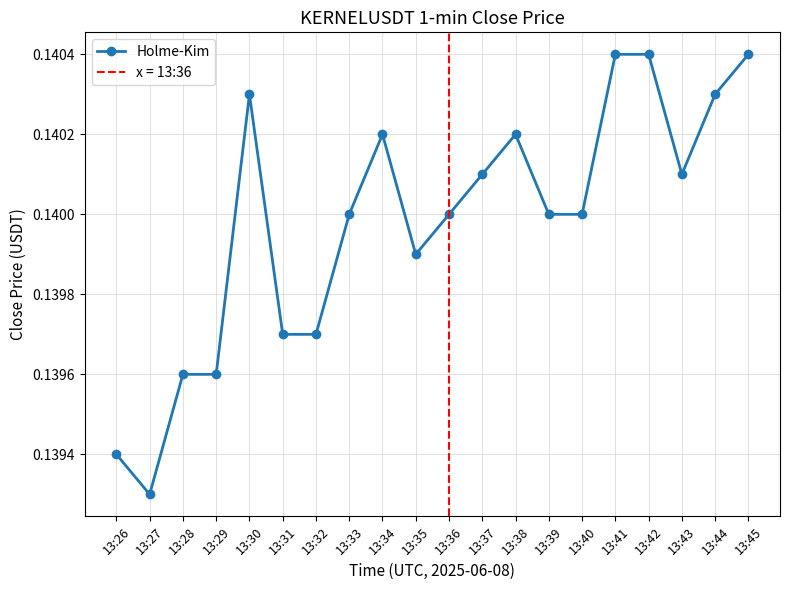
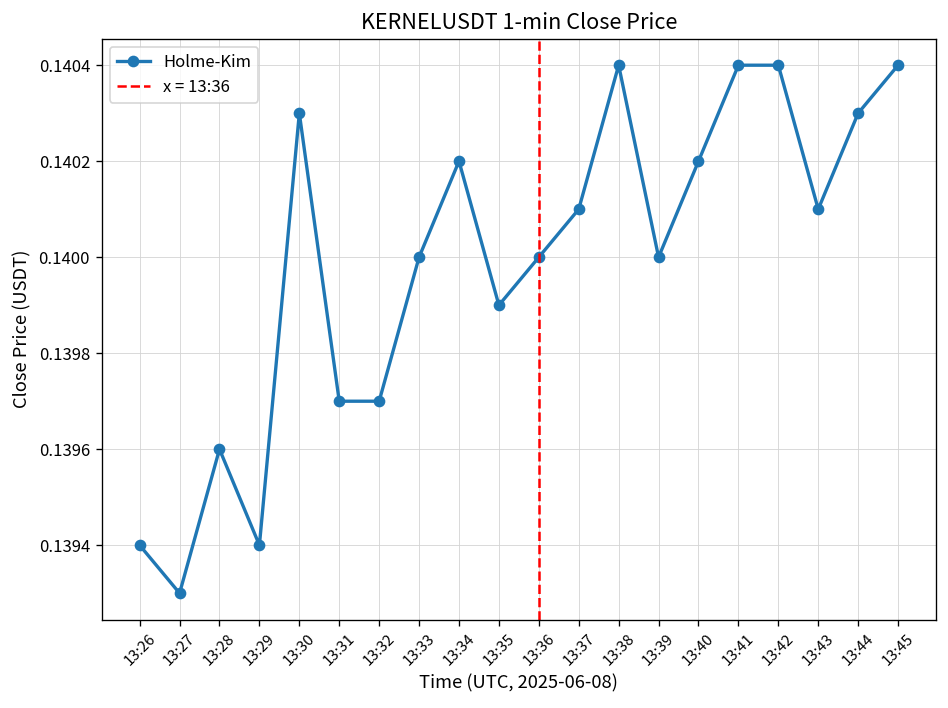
13:29: 0.1396 -> 0.1394
13:38: 0.1402 -> 0.1404
13:40: 0.1400 -> 0.1402
